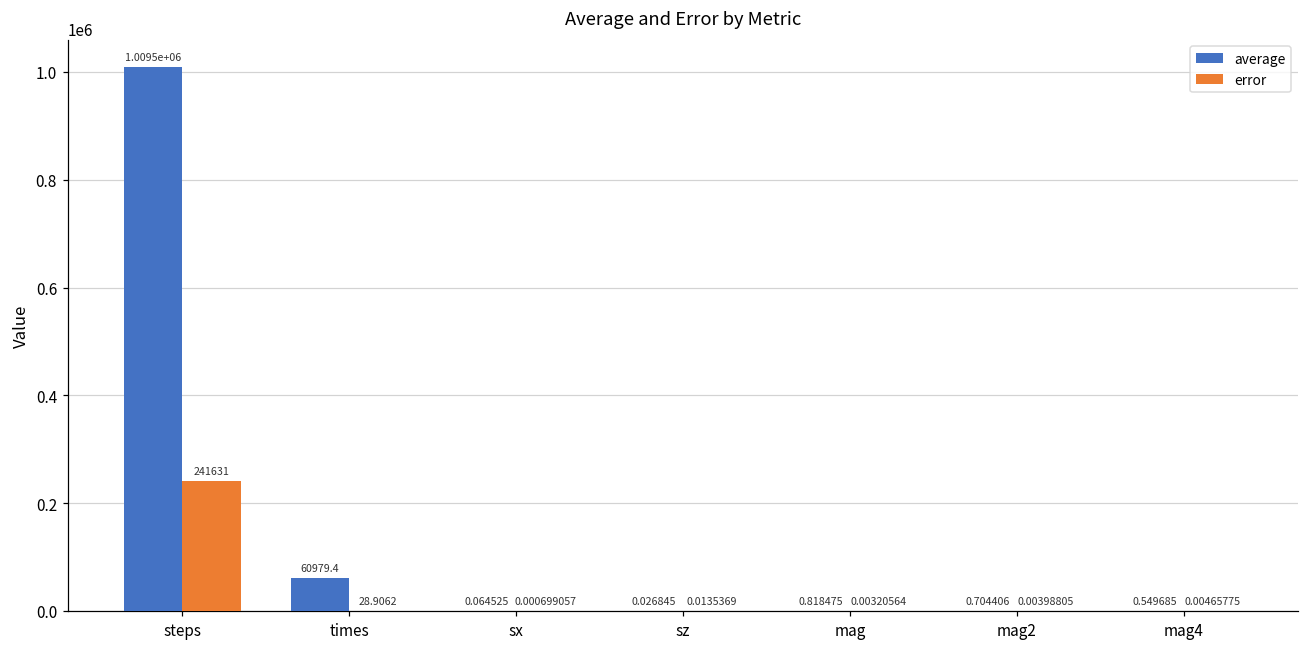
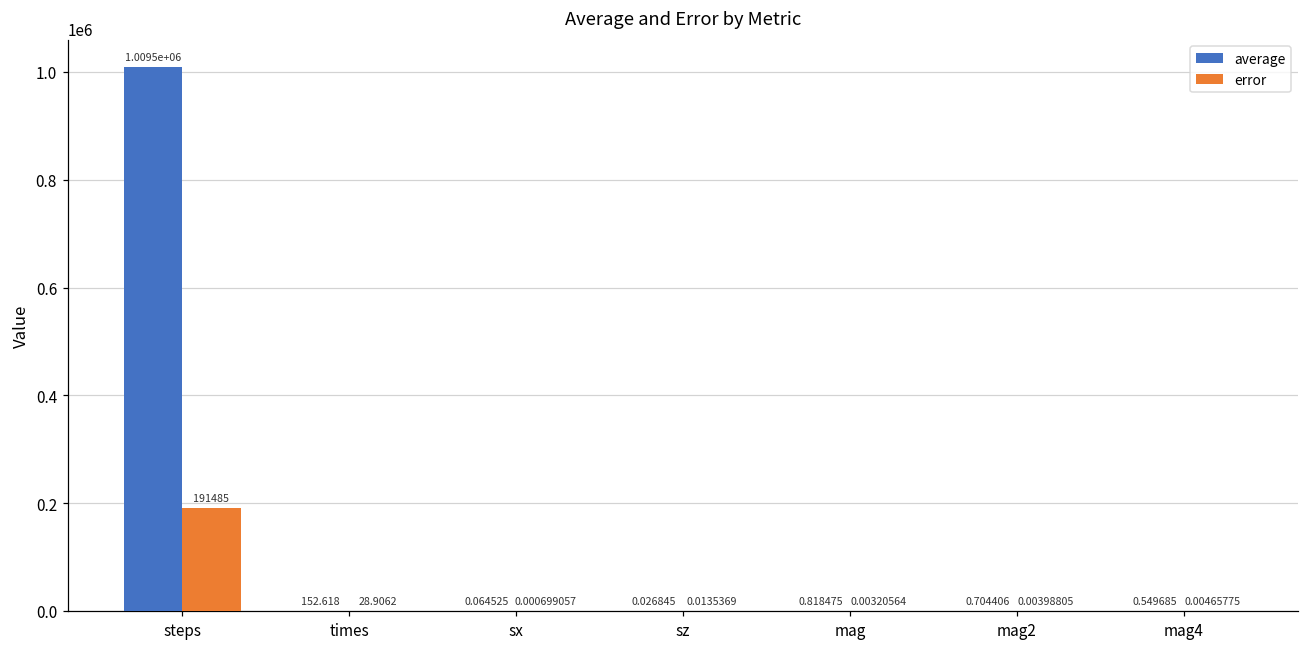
error, steps: 241631 -> 191485
average, times: 60979.4 -> 152.618
